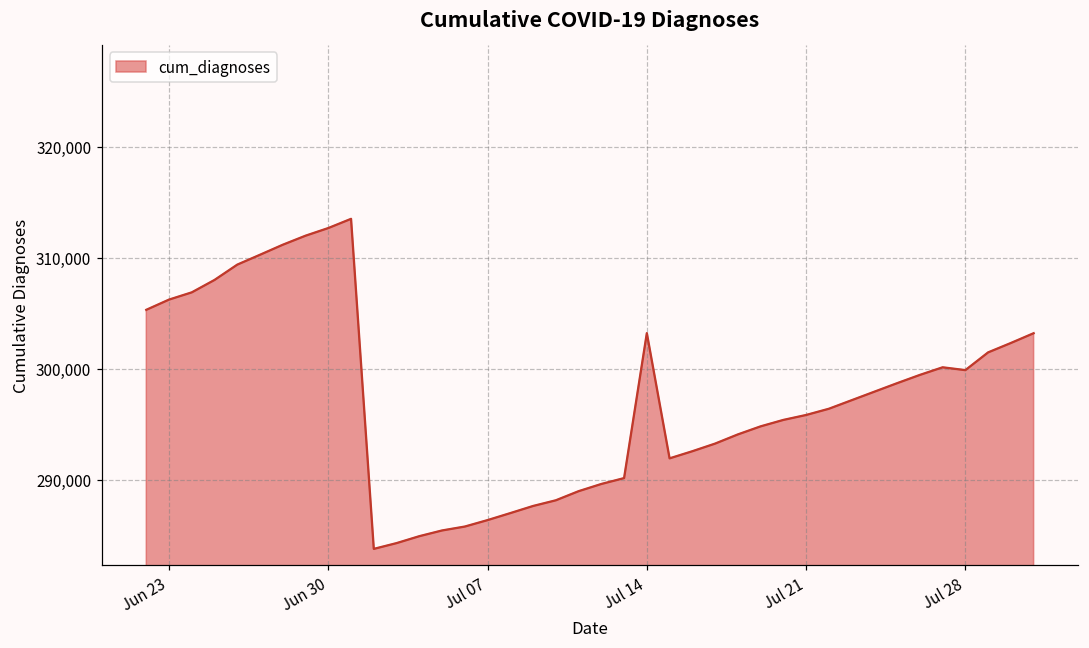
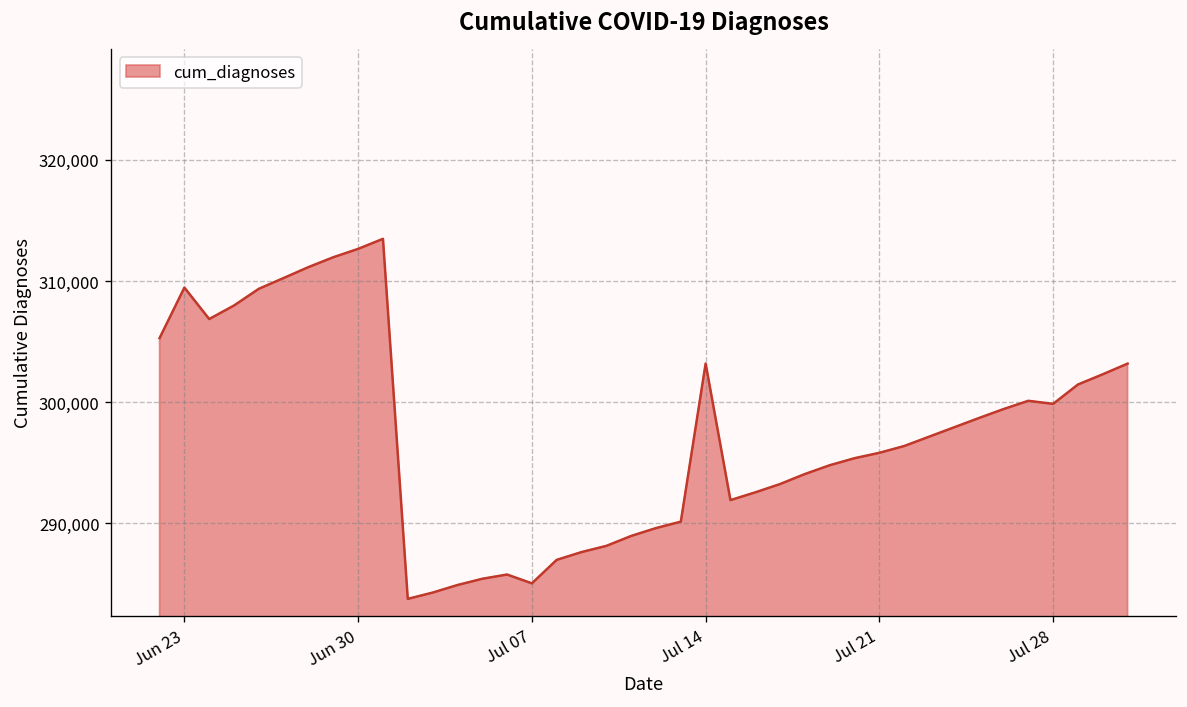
Jun 23: 306,200 -> 309,500
Jul 07: 286,300 -> 285,000
